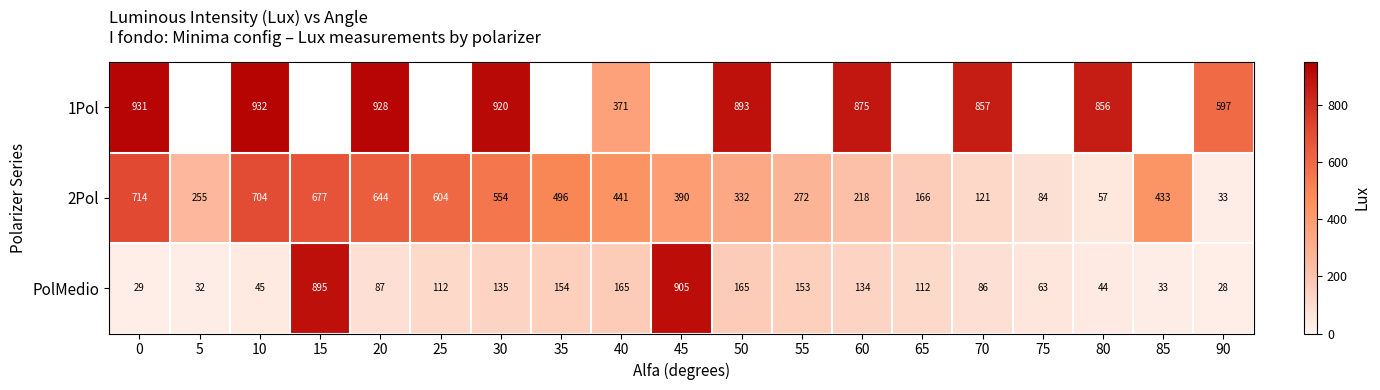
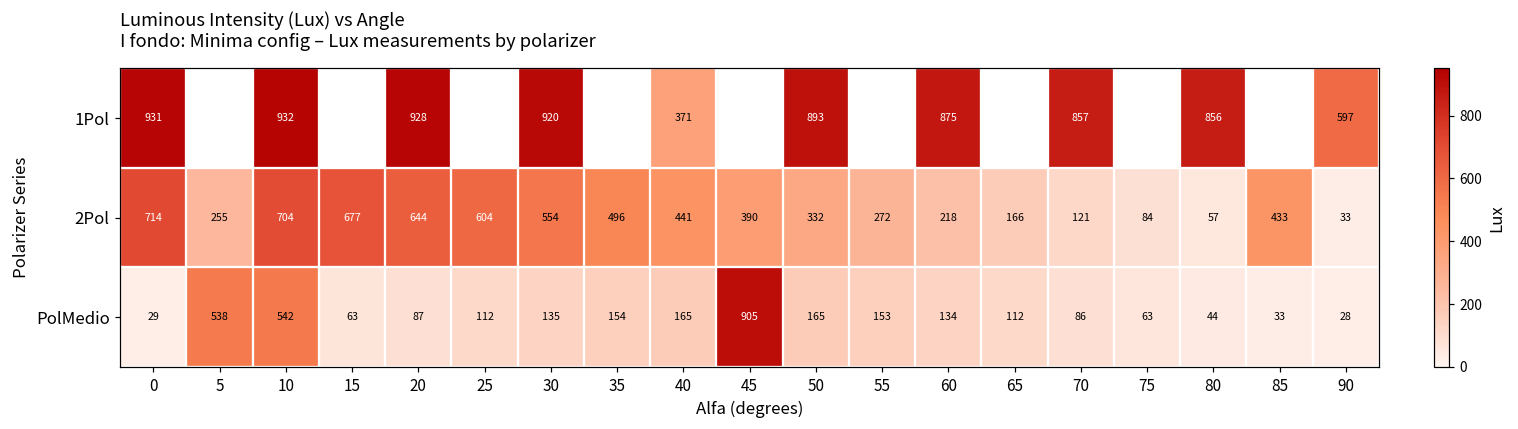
PolMedio, 5: 32 -> 538
PolMedio, 10: 45 -> 542
PolMedio, 15: 895 -> 63
